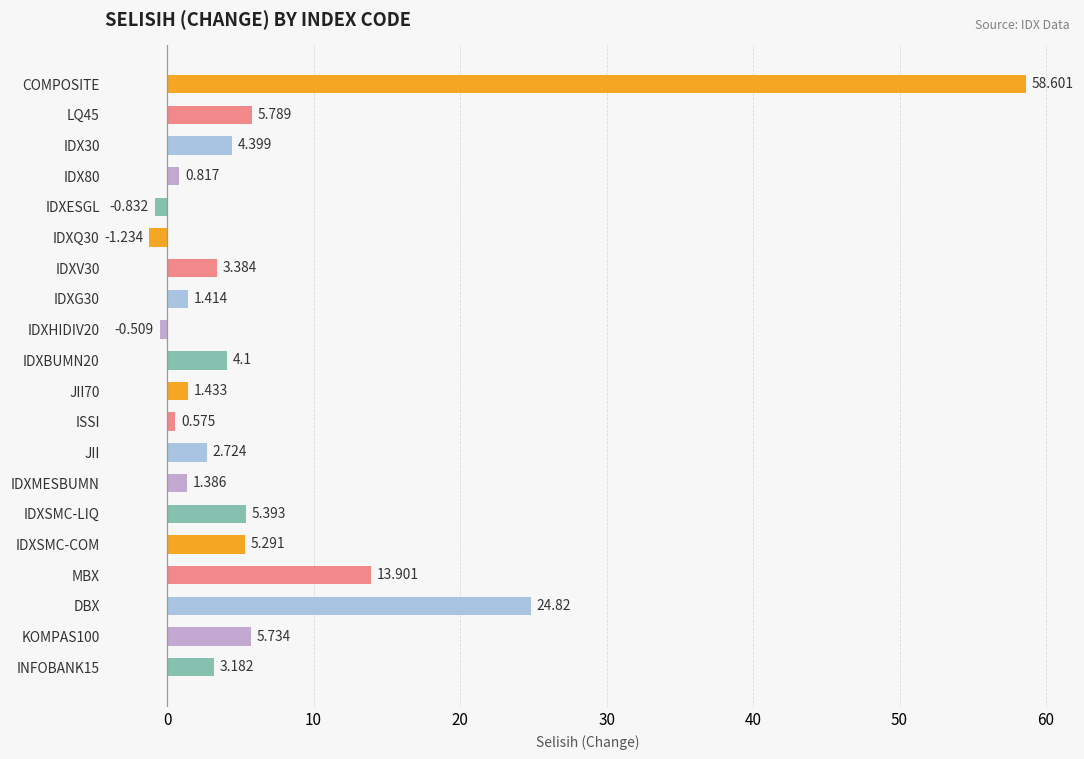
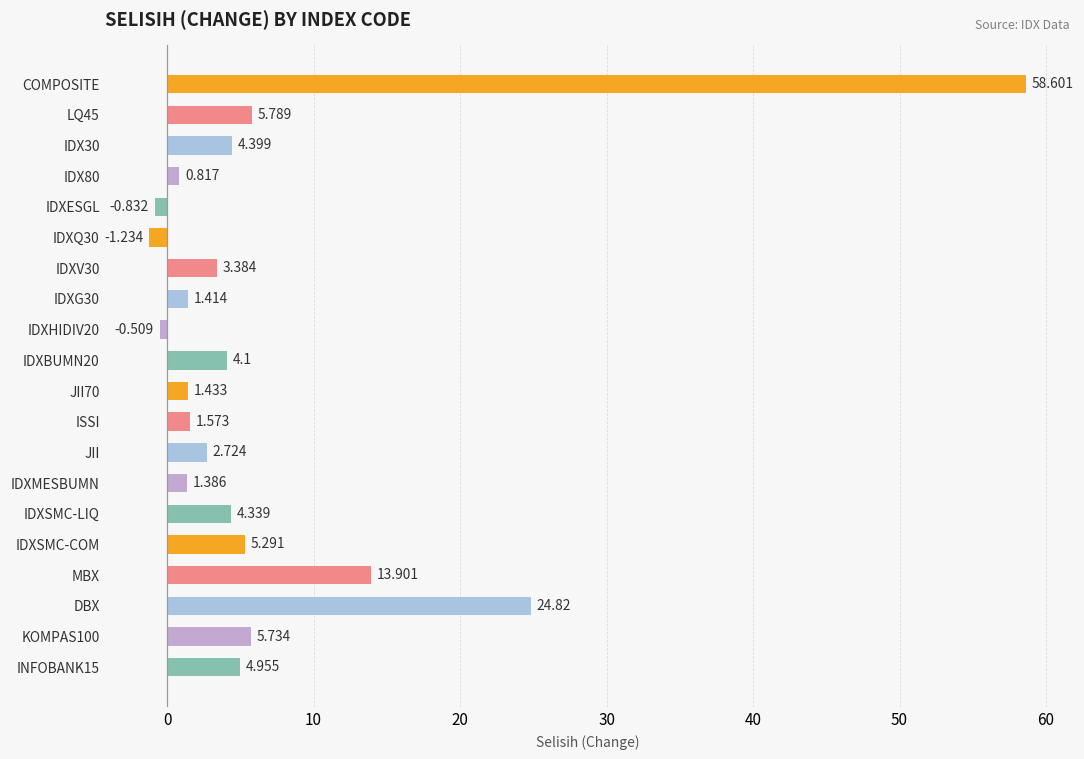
ISSI: 0.575 -> 1.573
IDXSMC-LIQ: 5.393 -> 4.339
INFOBANK15: 3.182 -> 4.955
